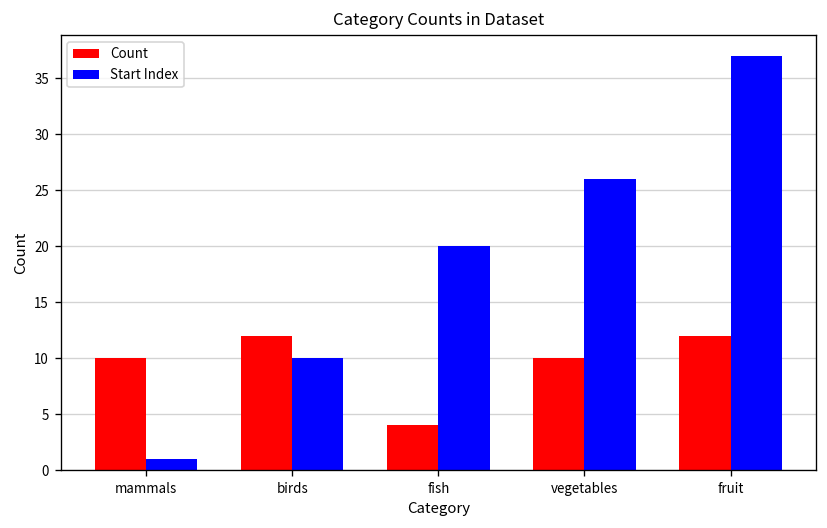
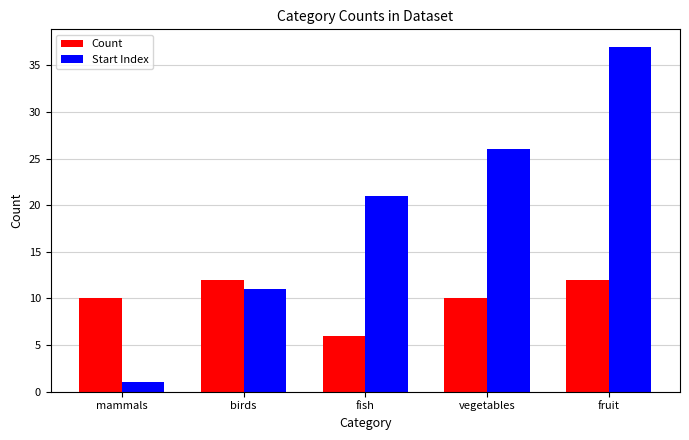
Start Index, birds: 10 -> 11
Count, fish: 4 -> 6
Start Index, fish: 20 -> 21
